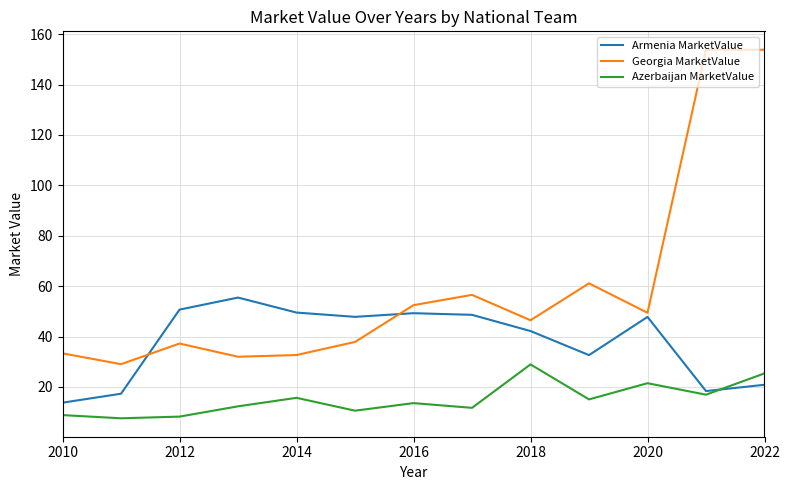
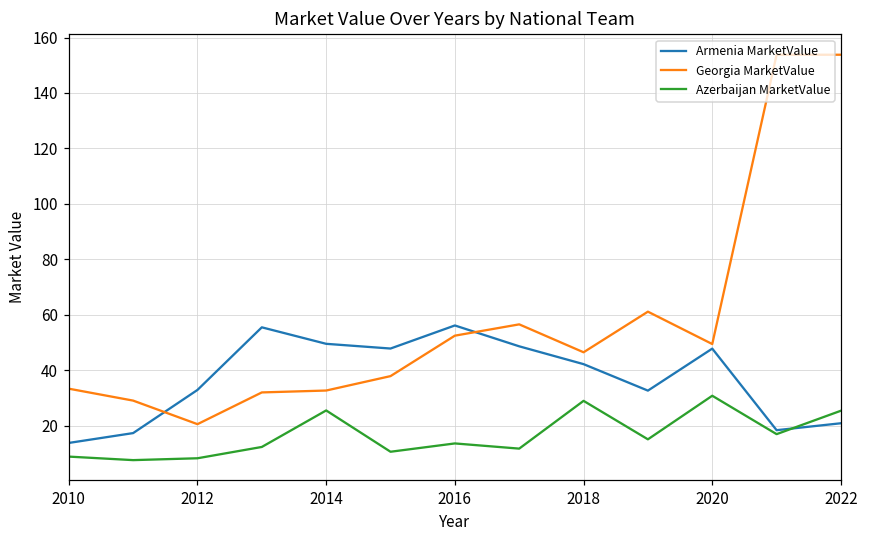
Armenia MarketValue, 2012: 51 -> 33
Georgia MarketValue, 2012: 37 -> 21
Azerbaijan MarketValue, 2014: 16 -> 26
Armenia MarketValue, 2016: 49 -> 56
Azerbaijan MarketValue, 2020: 22 -> 31
